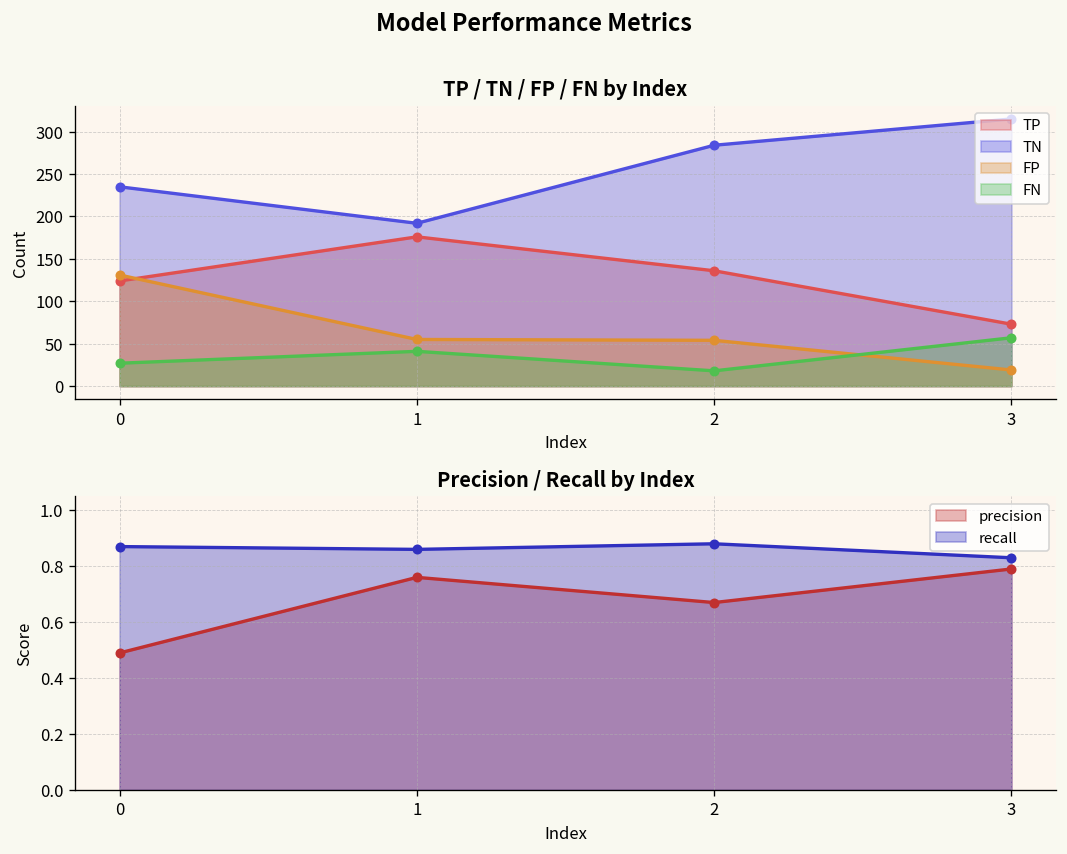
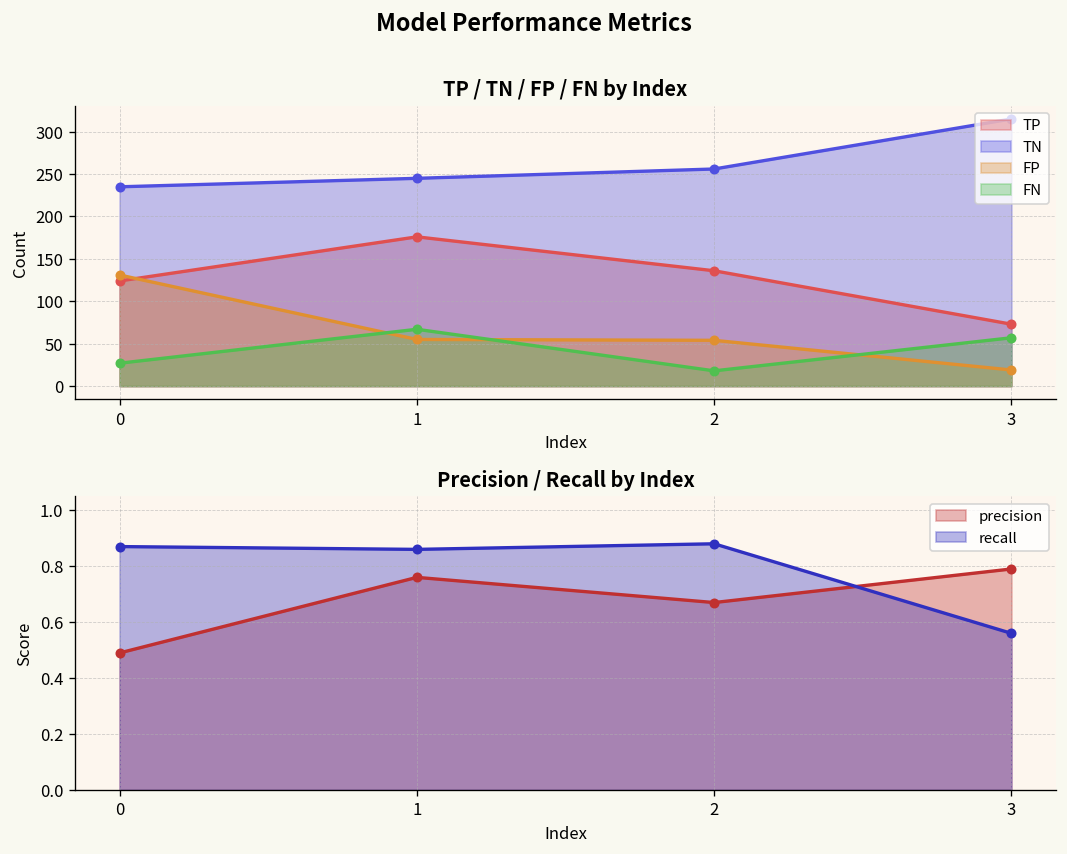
TP / TN / FP / FN by Index, TN, 1: 190 -> 250
TP / TN / FP / FN by Index, FN, 1: 40 -> 70
TP / TN / FP / FN by Index, TN, 2: 280 -> 260
Precision / Recall by Index, recall, 3: 0.83 -> 0.56
